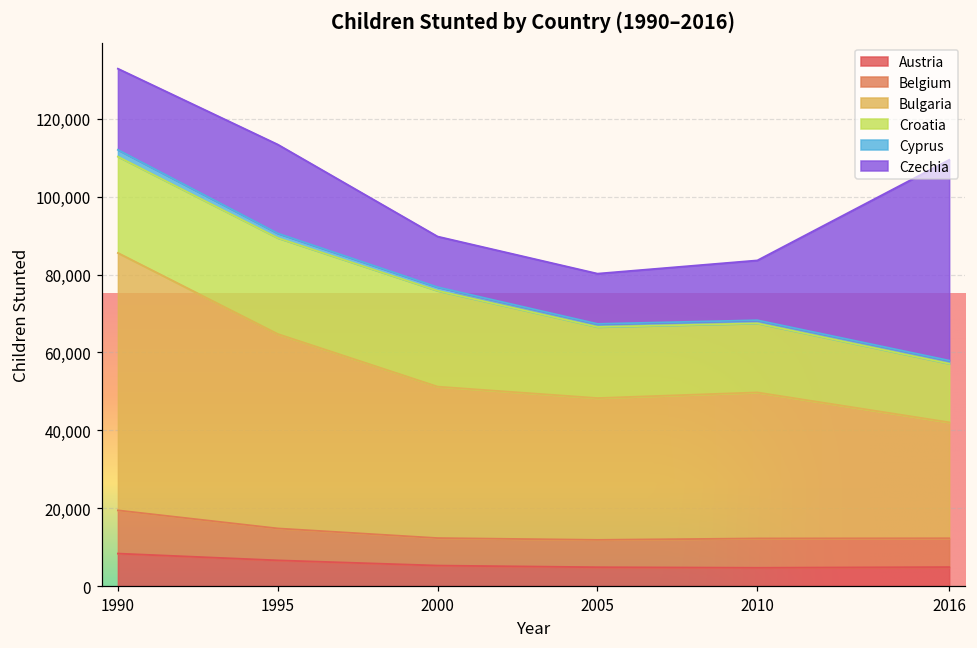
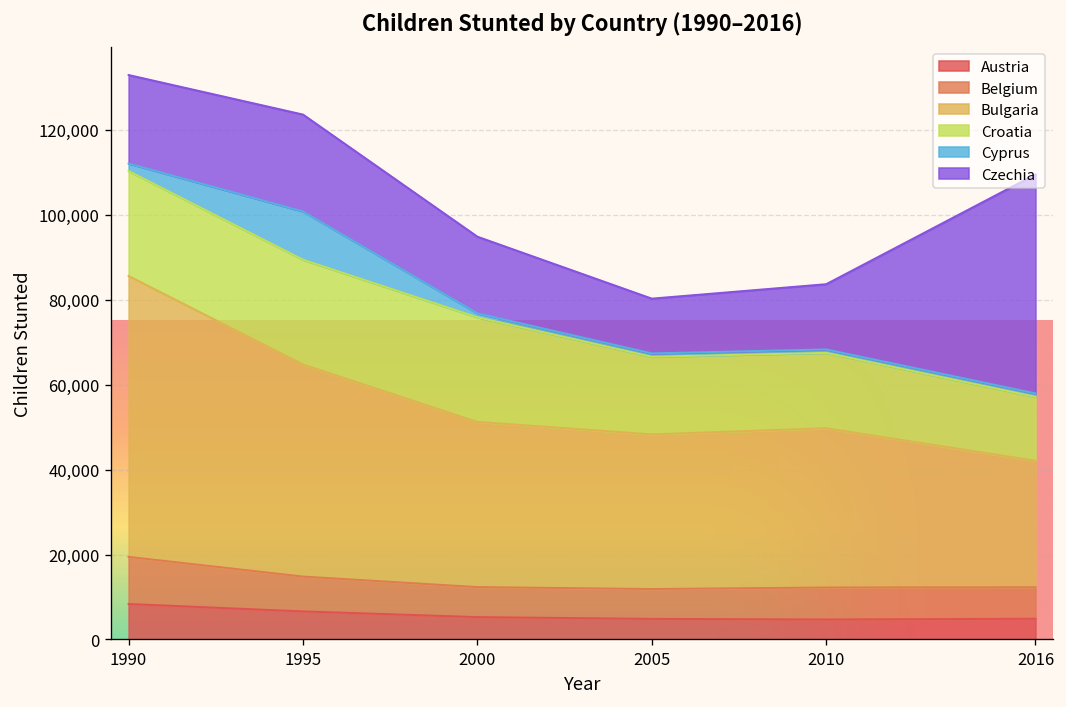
Cyprus, 1995: 1,000 -> 11,000
Czechia, 2000: 13,000 -> 18,000
